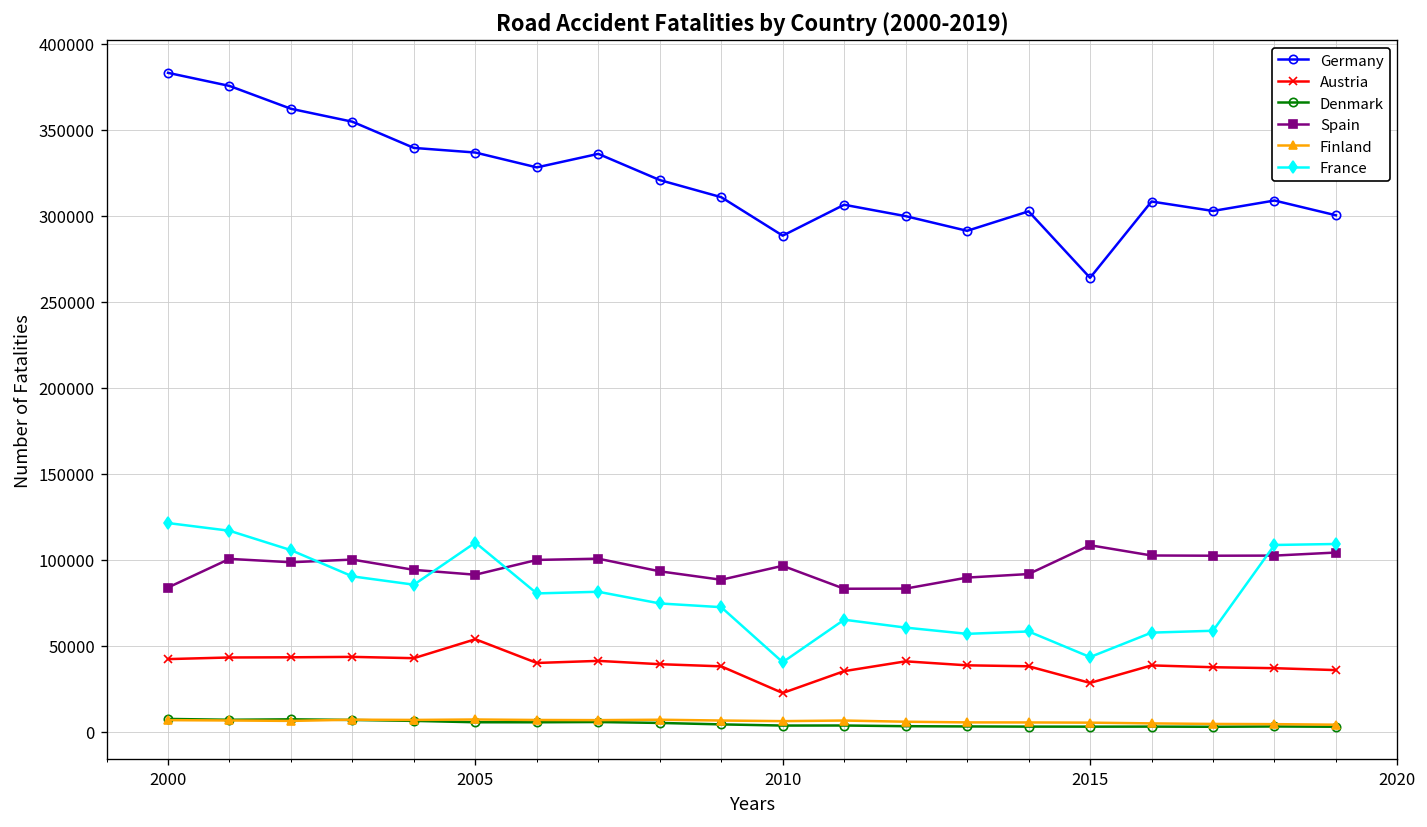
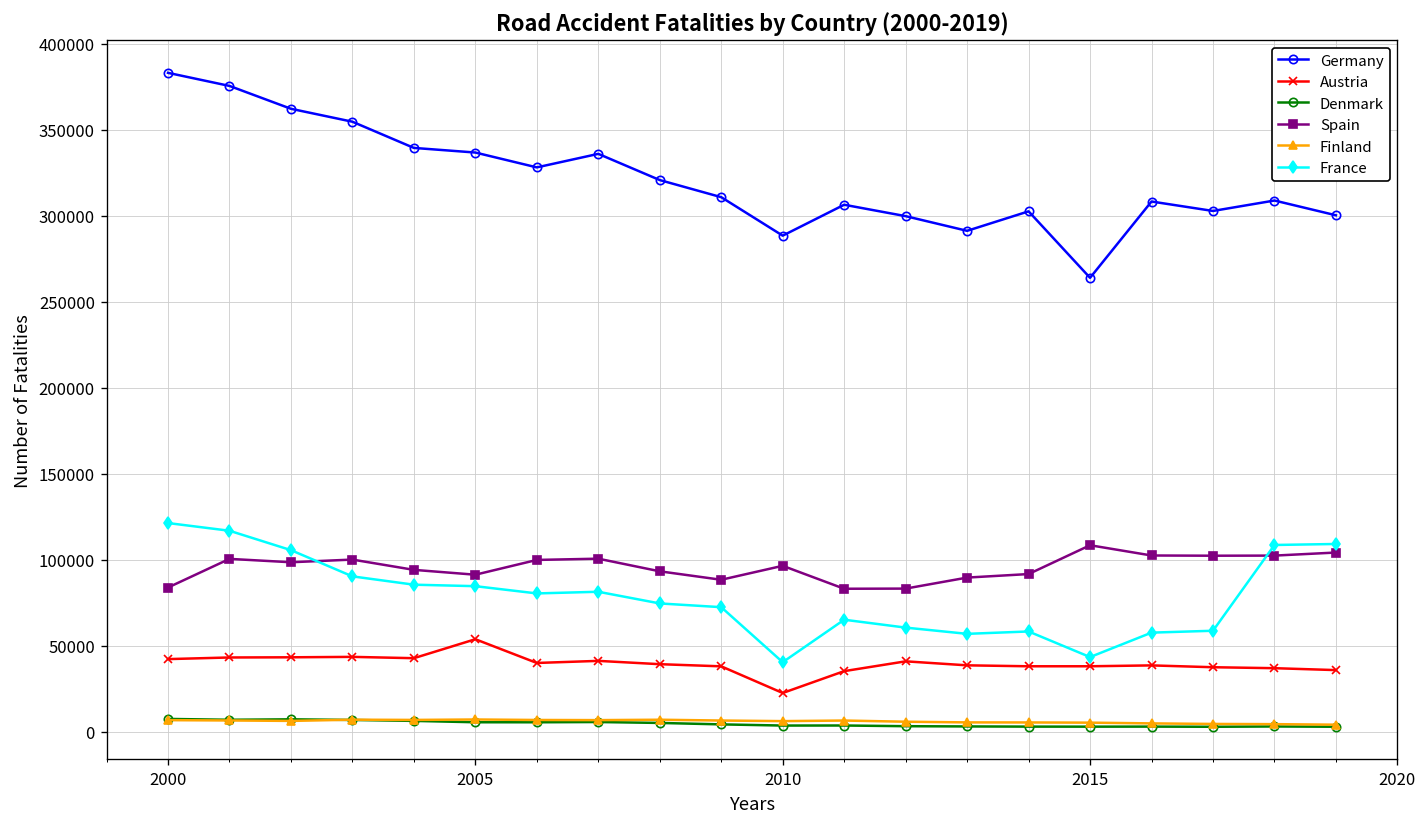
France, 2005: 110000 -> 85000
Austria, 2015: 28000 -> 38000
